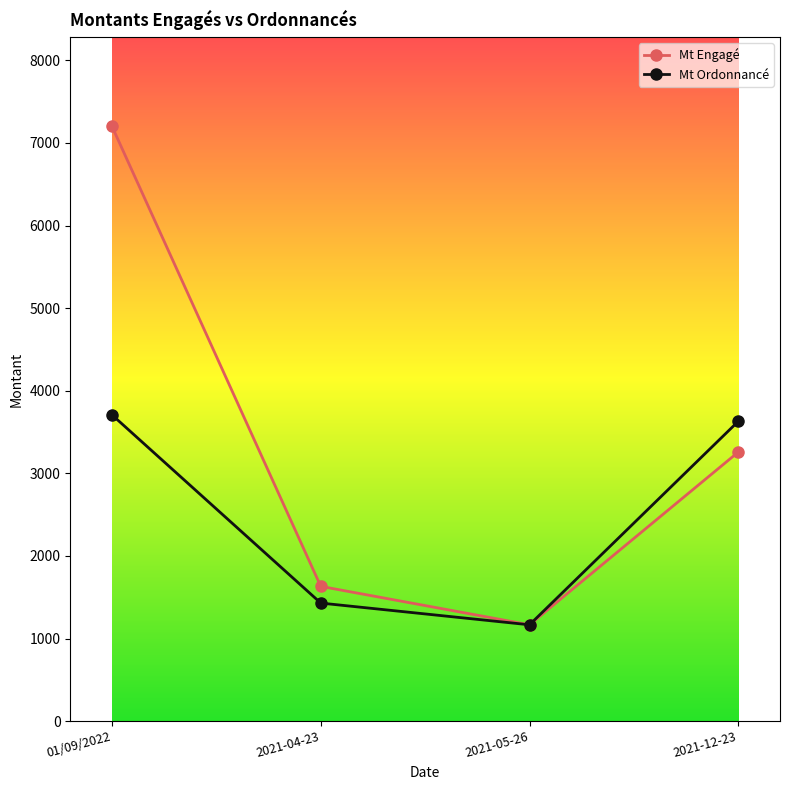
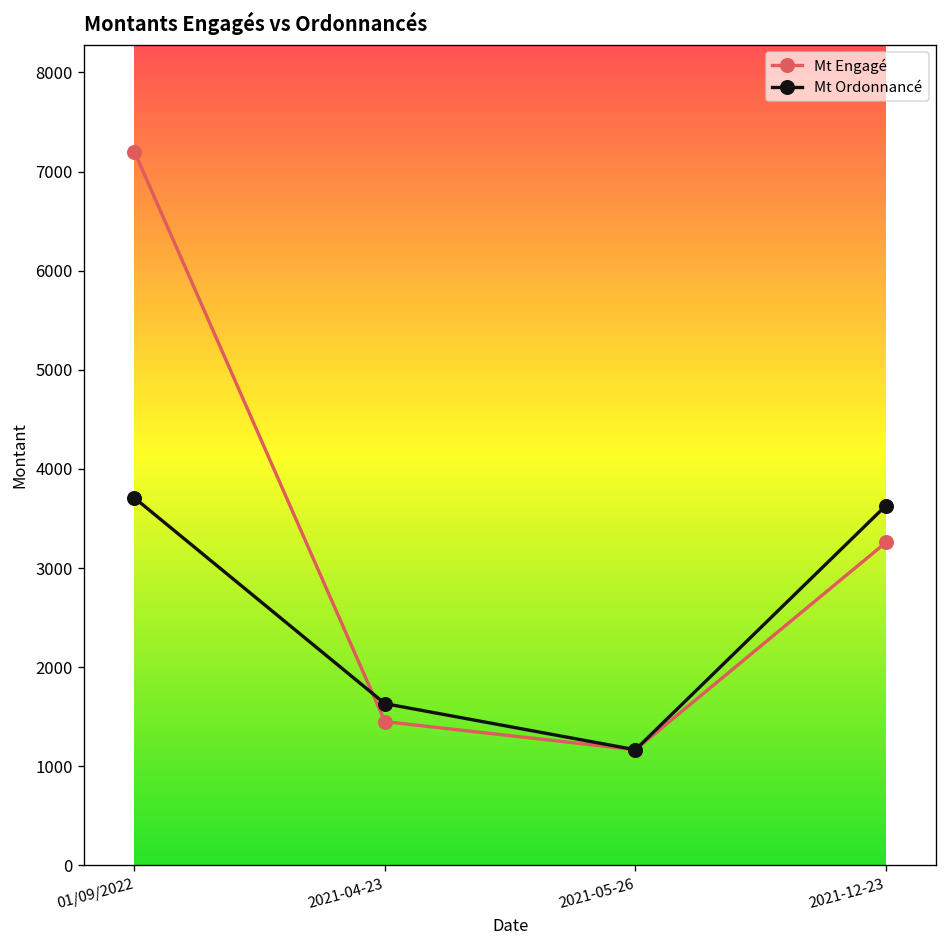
Mt Engagé, 2021-04-23: 1600 -> 1500
Mt Ordonnancé, 2021-04-23: 1400 -> 1600
